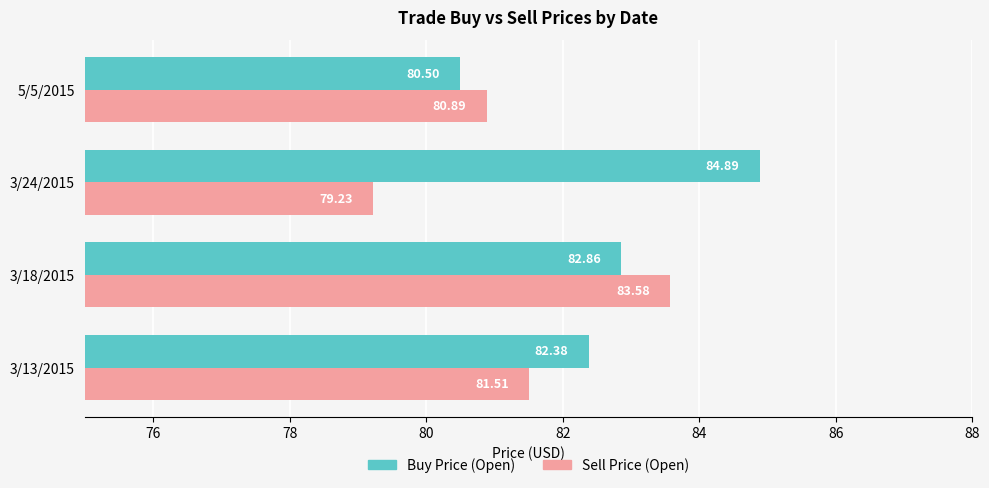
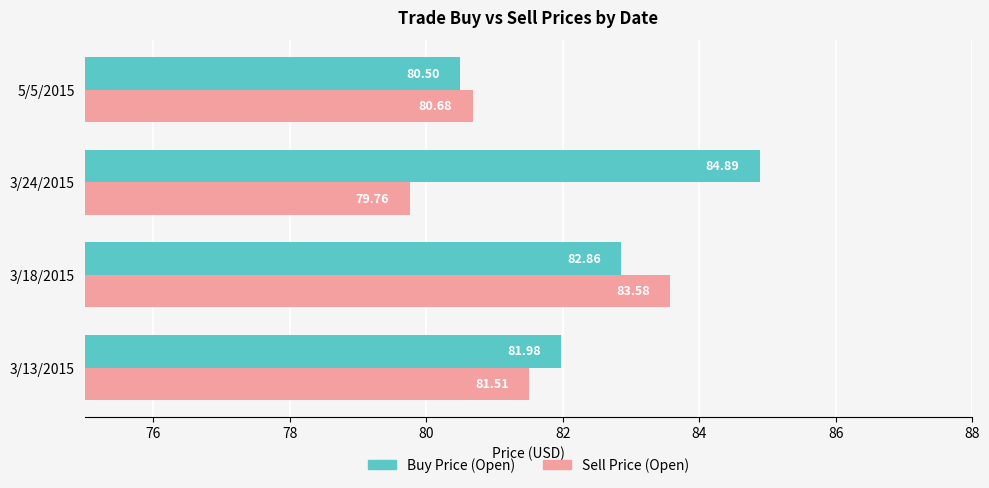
Sell Price (Open), 5/5/2015: 80.89 -> 80.68
Sell Price (Open), 3/24/2015: 79.23 -> 79.76
Buy Price (Open), 3/13/2015: 82.38 -> 81.98
